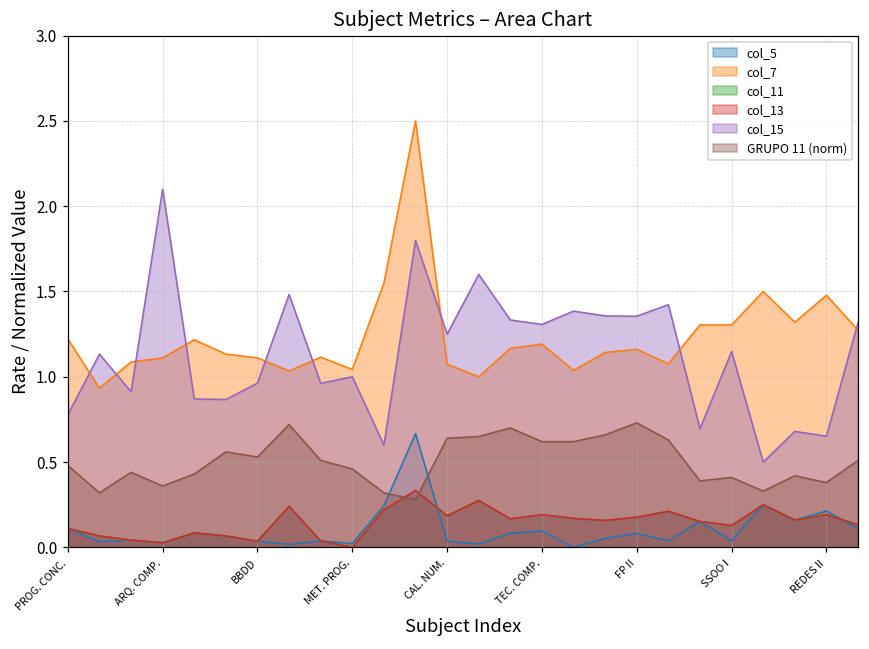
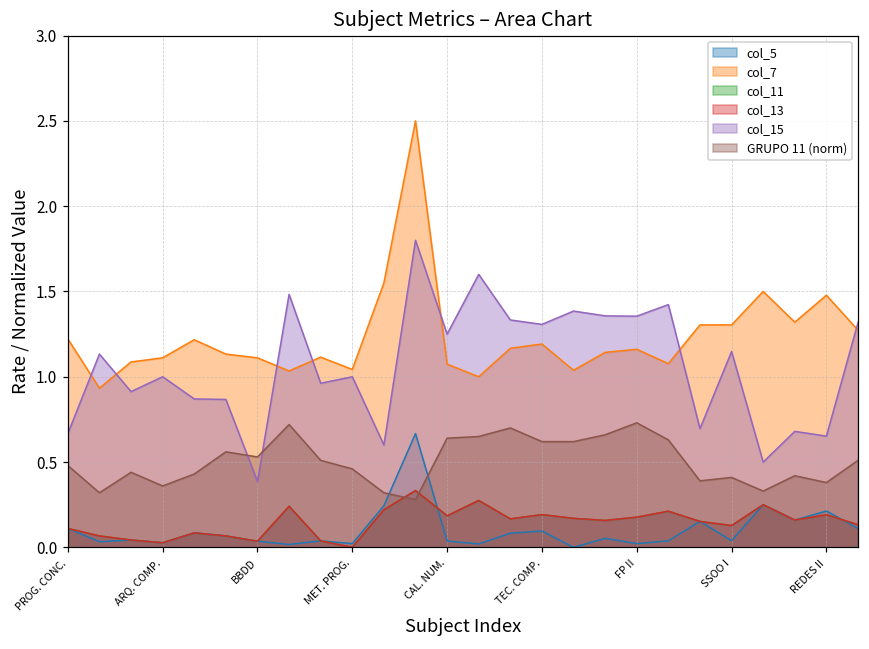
col_15, PROG. CONC.: 0.78 -> 0.67
col_15, ARQ. COMP.: 2.1 -> 1.0
col_15, BBDD: 0.96 -> 0.39
col_5, FP II: 0.08 -> 0.02
